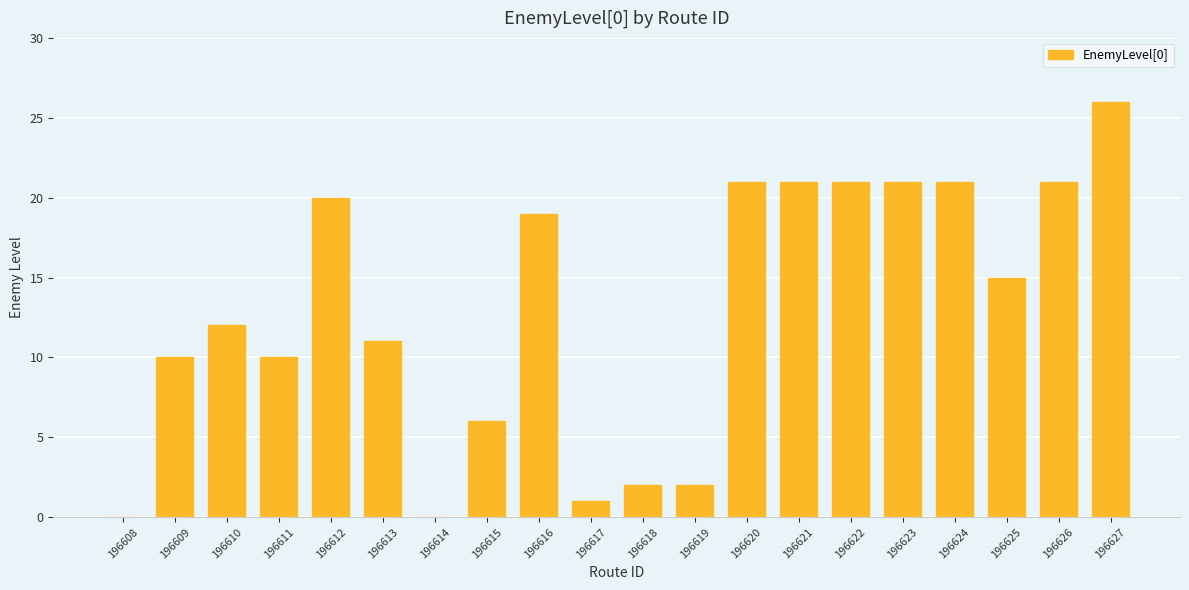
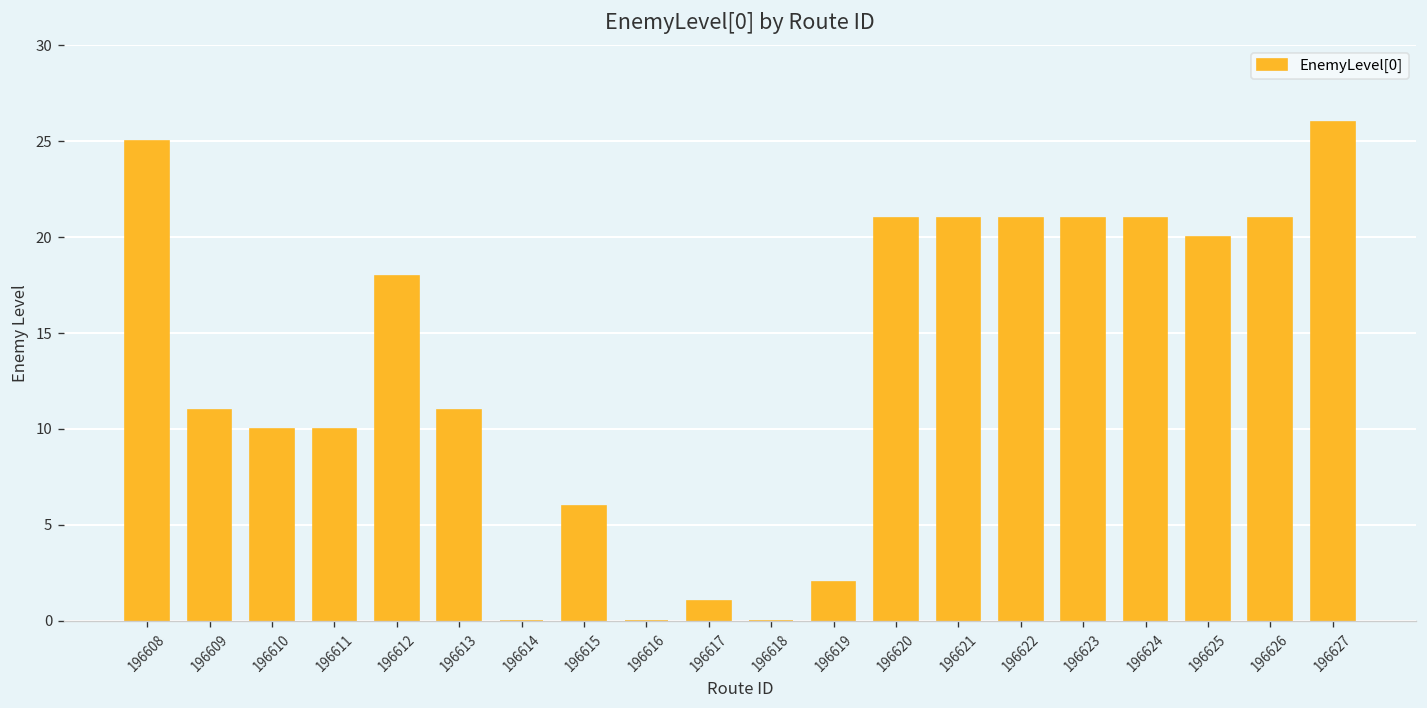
196608: 0 -> 25
196609: 10 -> 11
196610: 12 -> 10
196612: 20 -> 18
196616: 19 -> 0
196618: 2 -> 0
196625: 15 -> 20
